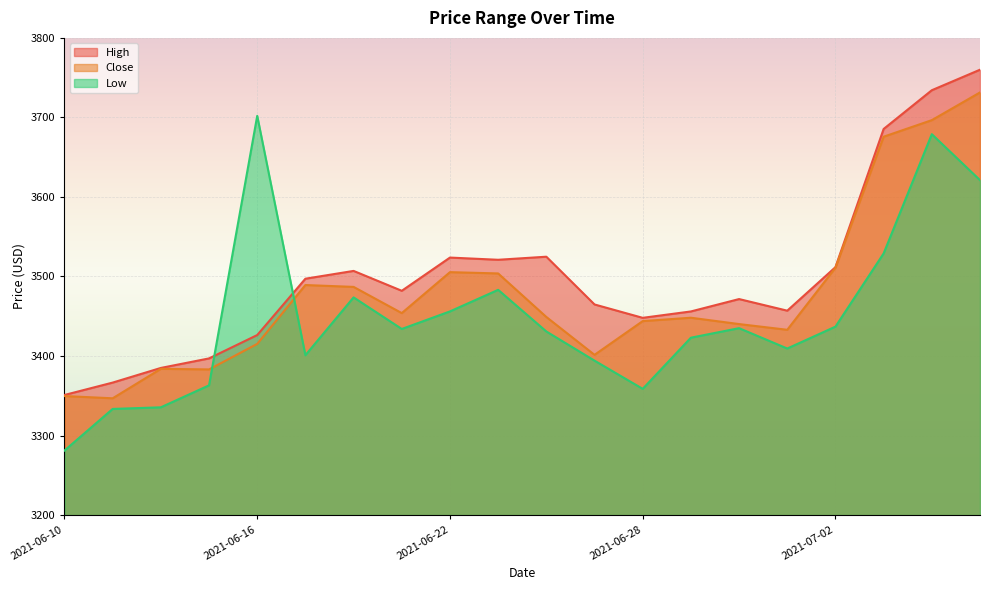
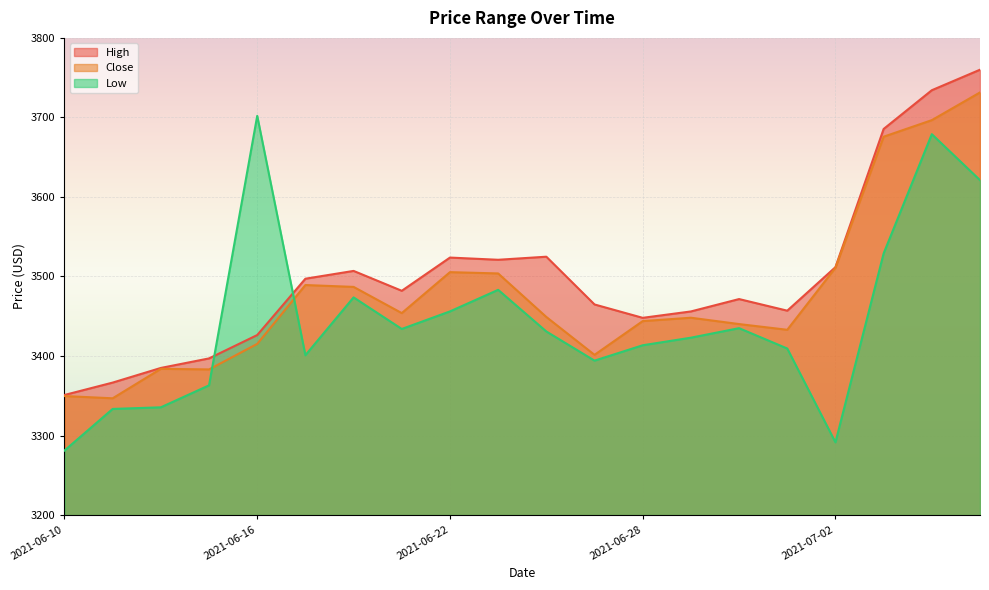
Low, 2021-06-28: 3360 -> 3410
Low, 2021-07-02: 3440 -> 3290
